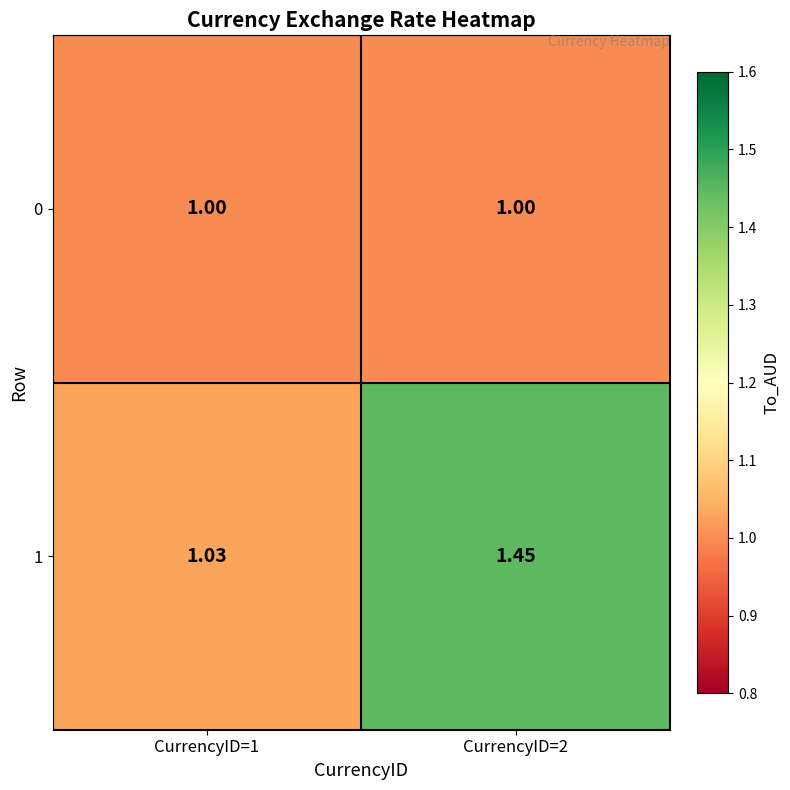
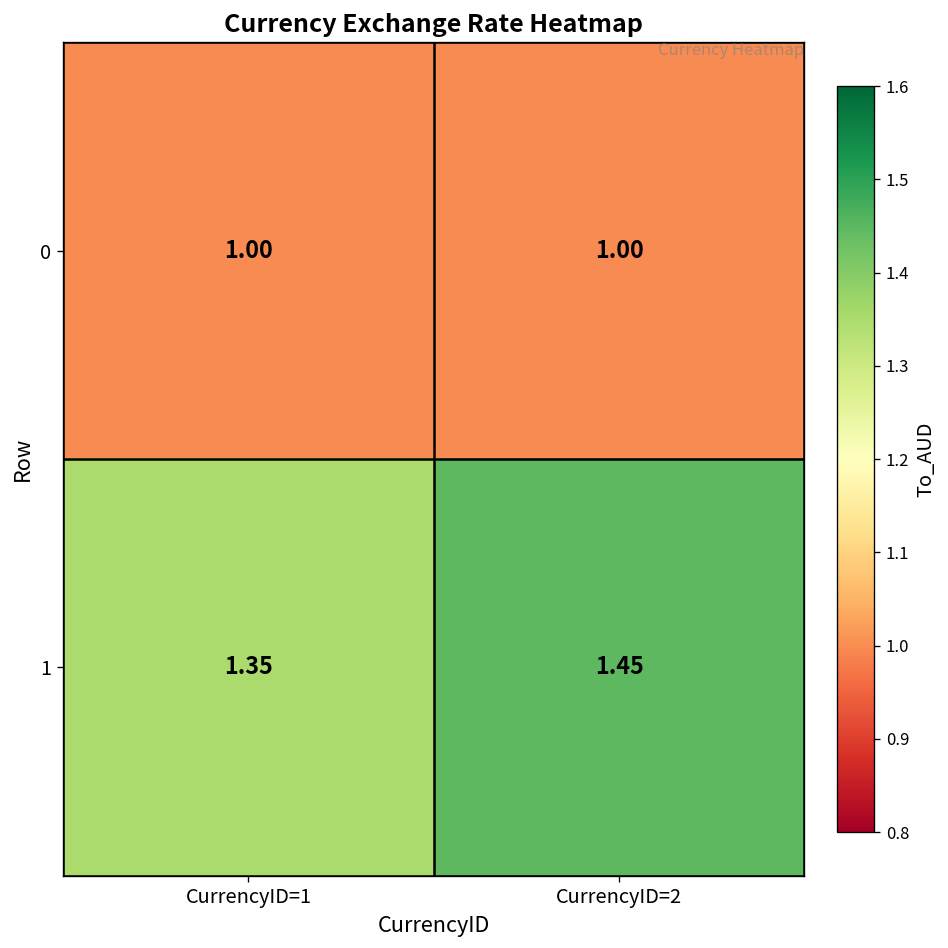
1, CurrencyID=1: 1.03 -> 1.35
